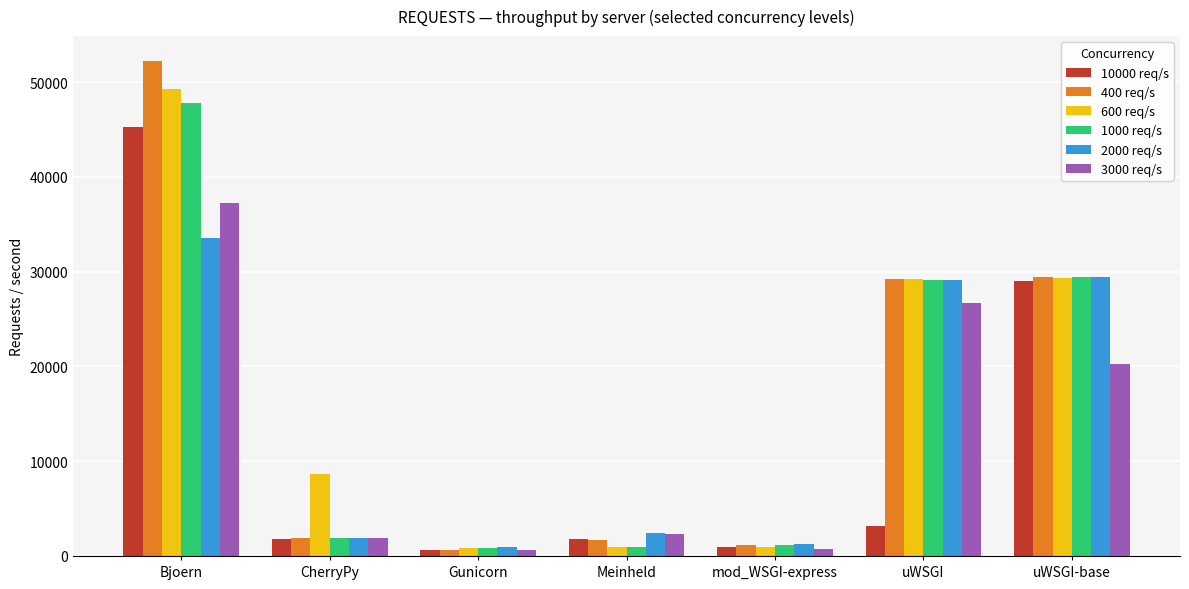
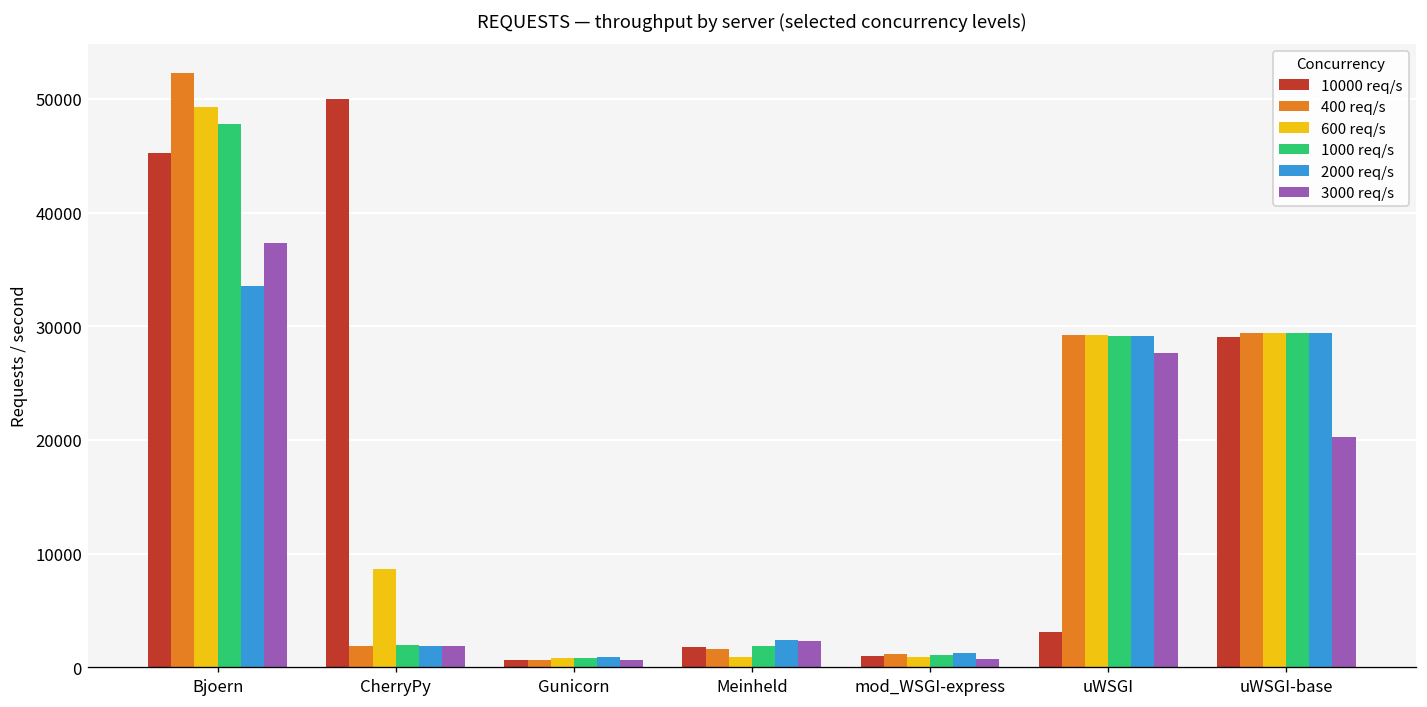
10000 req/s, CherryPy: 2000 -> 50000
1000 req/s, Meinheld: 1000 -> 2000
3000 req/s, uWSGI: 27000 -> 28000
